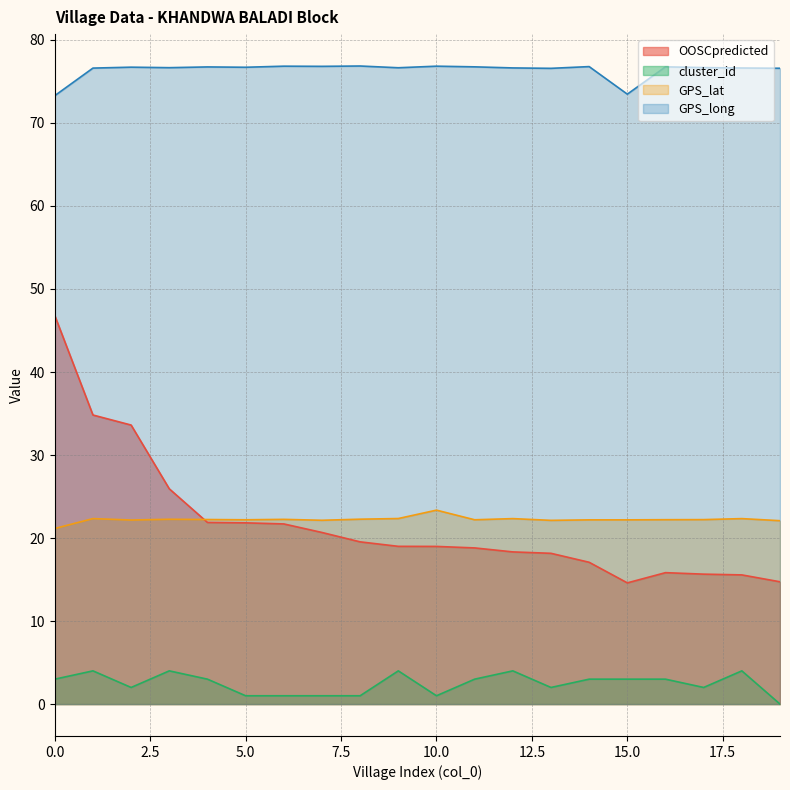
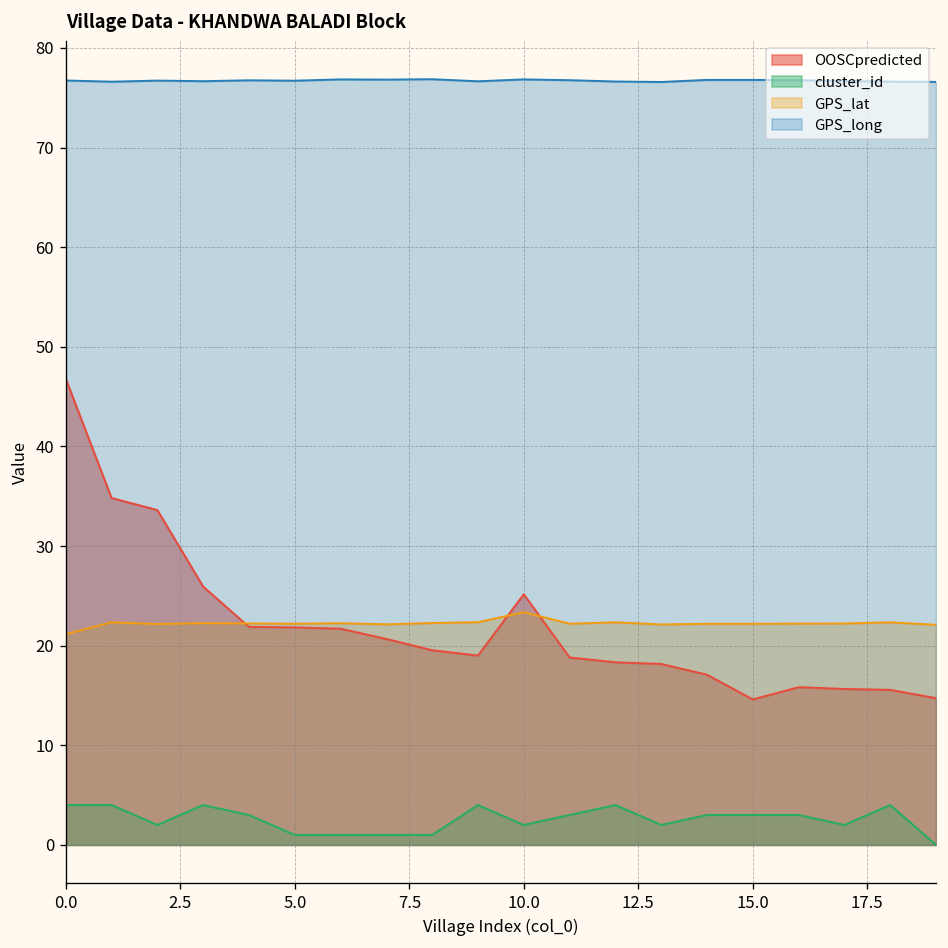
cluster_id, 0.0: 3 -> 4
GPS_long, 0.0: 73 -> 77
OOSCpredicted, 10.0: 19 -> 25
cluster_id, 10.0: 1 -> 2
GPS_long, 15.0: 73 -> 77
